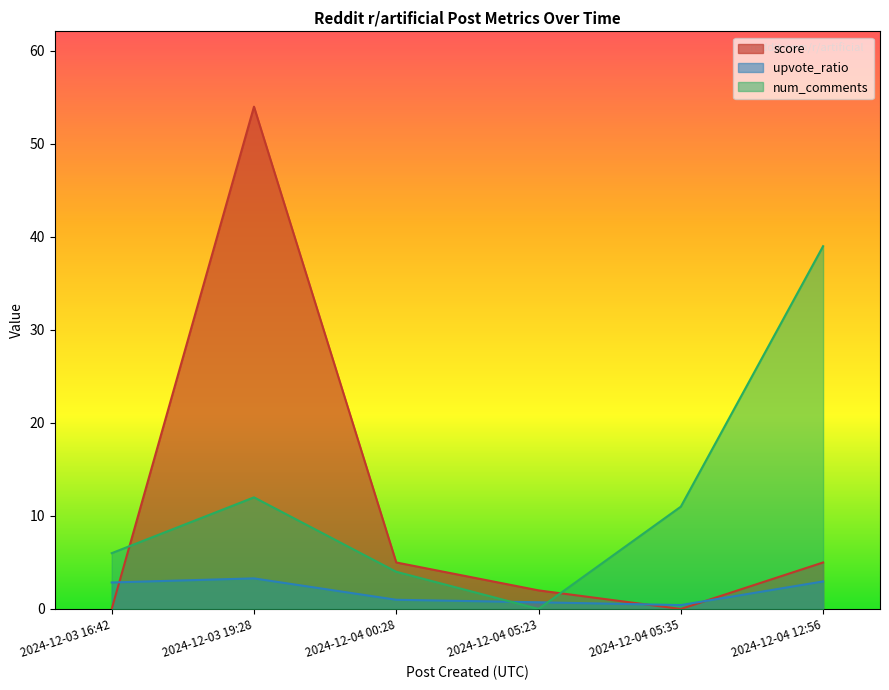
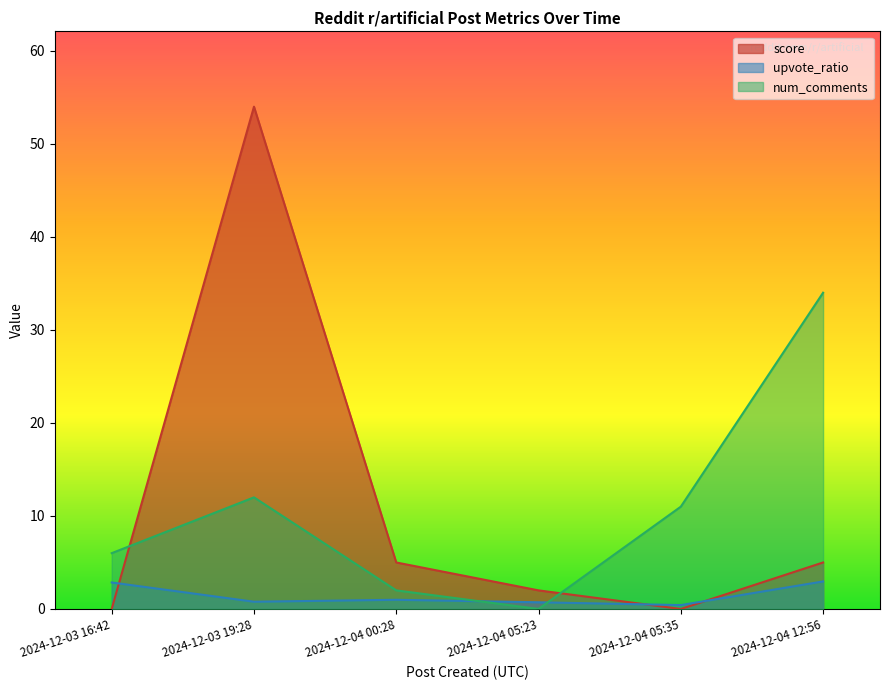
upvote_ratio, 2024-12-03 19:28: 3 -> 1
num_comments, 2024-12-04 00:28: 4 -> 2
num_comments, 2024-12-04 12:56: 39 -> 34
